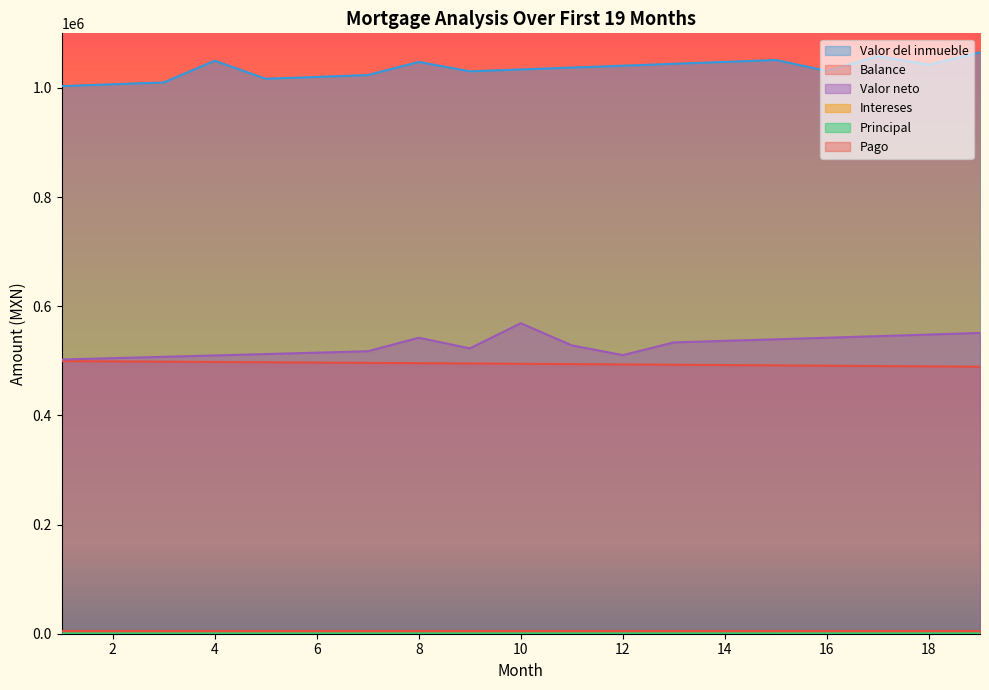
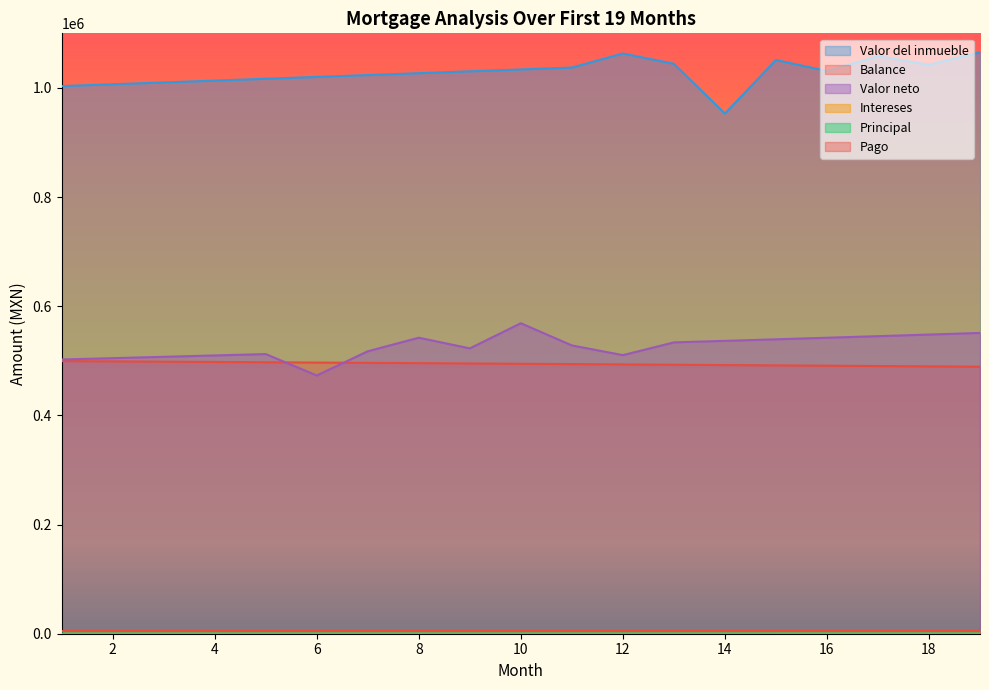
Valor del inmueble, 4: 1050000 -> 1010000
Valor neto, 6: 510000 -> 470000
Valor del inmueble, 8: 1050000 -> 1030000
Valor del inmueble, 12: 1040000 -> 1060000
Valor del inmueble, 14: 1050000 -> 950000
